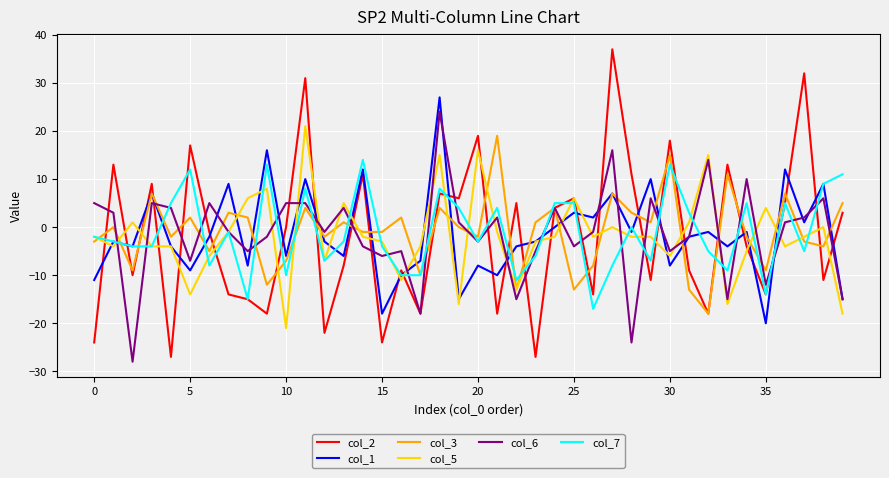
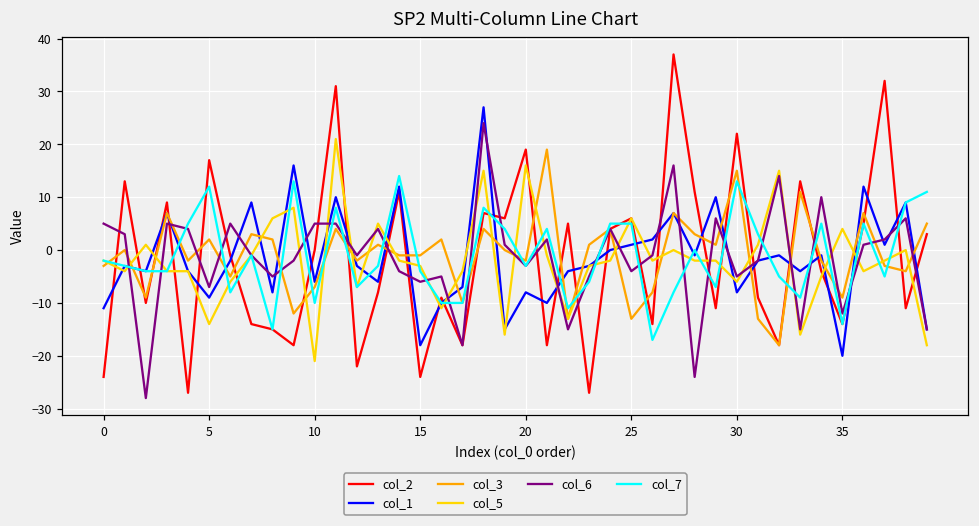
col_1, 25: 3 -> 1
col_2, 30: 18 -> 22
